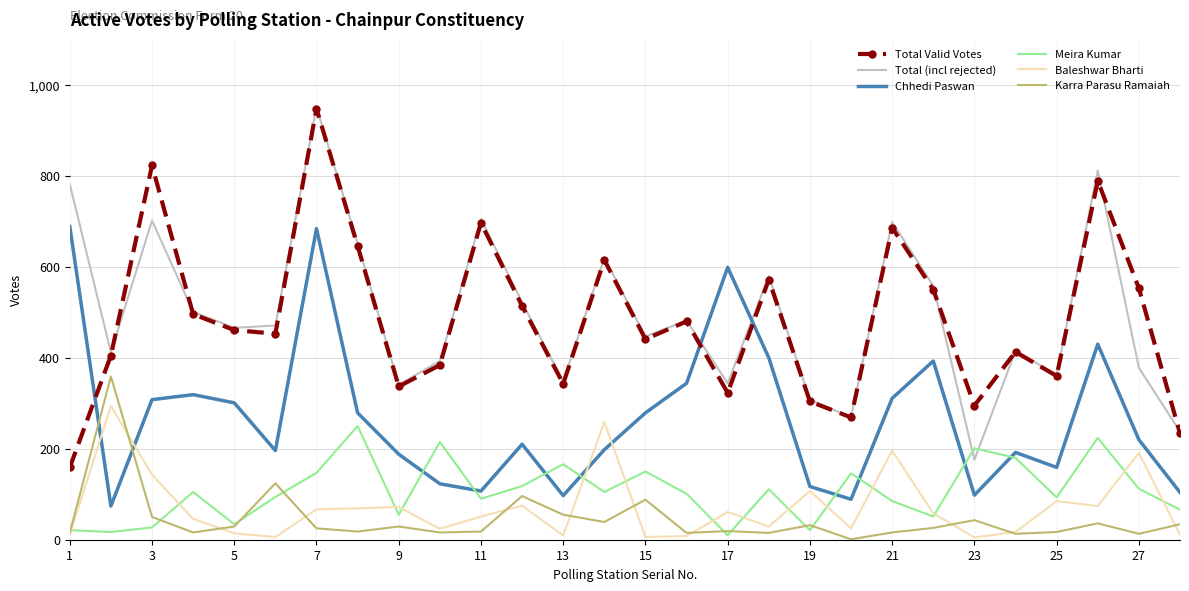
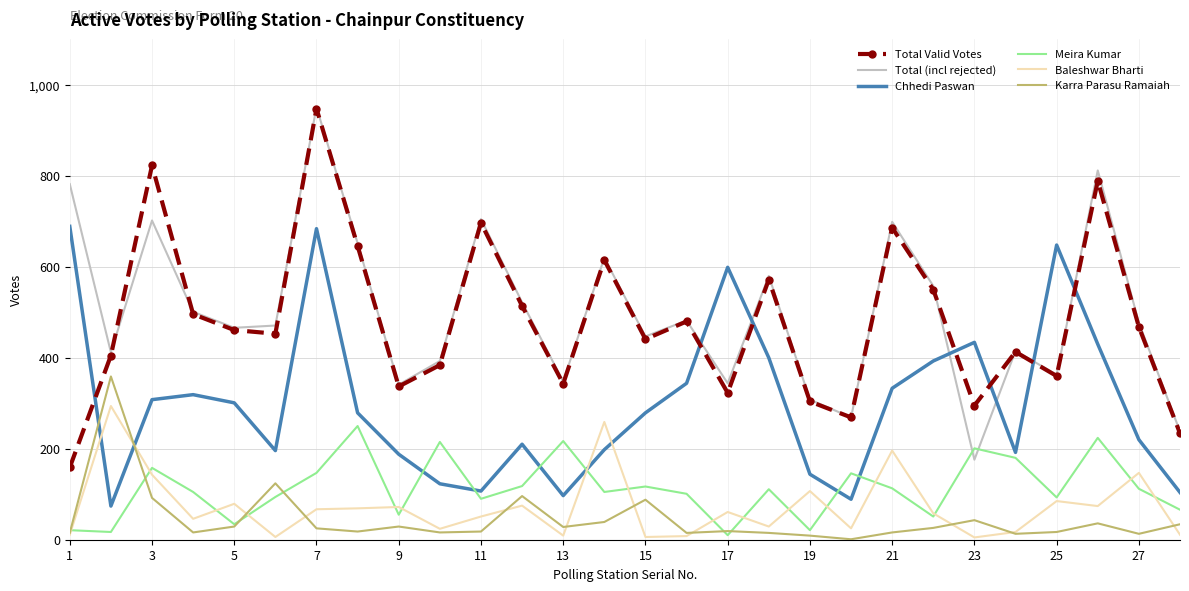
Meira Kumar, 3: 30 -> 160
Karra Parasu Ramaiah, 3: 50 -> 90
Baleshwar Bharti, 5: 10 -> 80
Meira Kumar, 13: 170 -> 220
Karra Parasu Ramaiah, 13: 60 -> 30
Meira Kumar, 15: 150 -> 120
Chhedi Paswan, 19: 120 -> 140
Karra Parasu Ramaiah, 19: 30 -> 10
Chhedi Paswan, 21: 310 -> 330
Meira Kumar, 21: 90 -> 110
Chhedi Paswan, 23: 100 -> 430
Chhedi Paswan, 25: 160 -> 650
Total Valid Votes, 27: 550 -> 470
Total (incl rejected), 27: 380 -> 480
Baleshwar Bharti, 27: 190 -> 150
